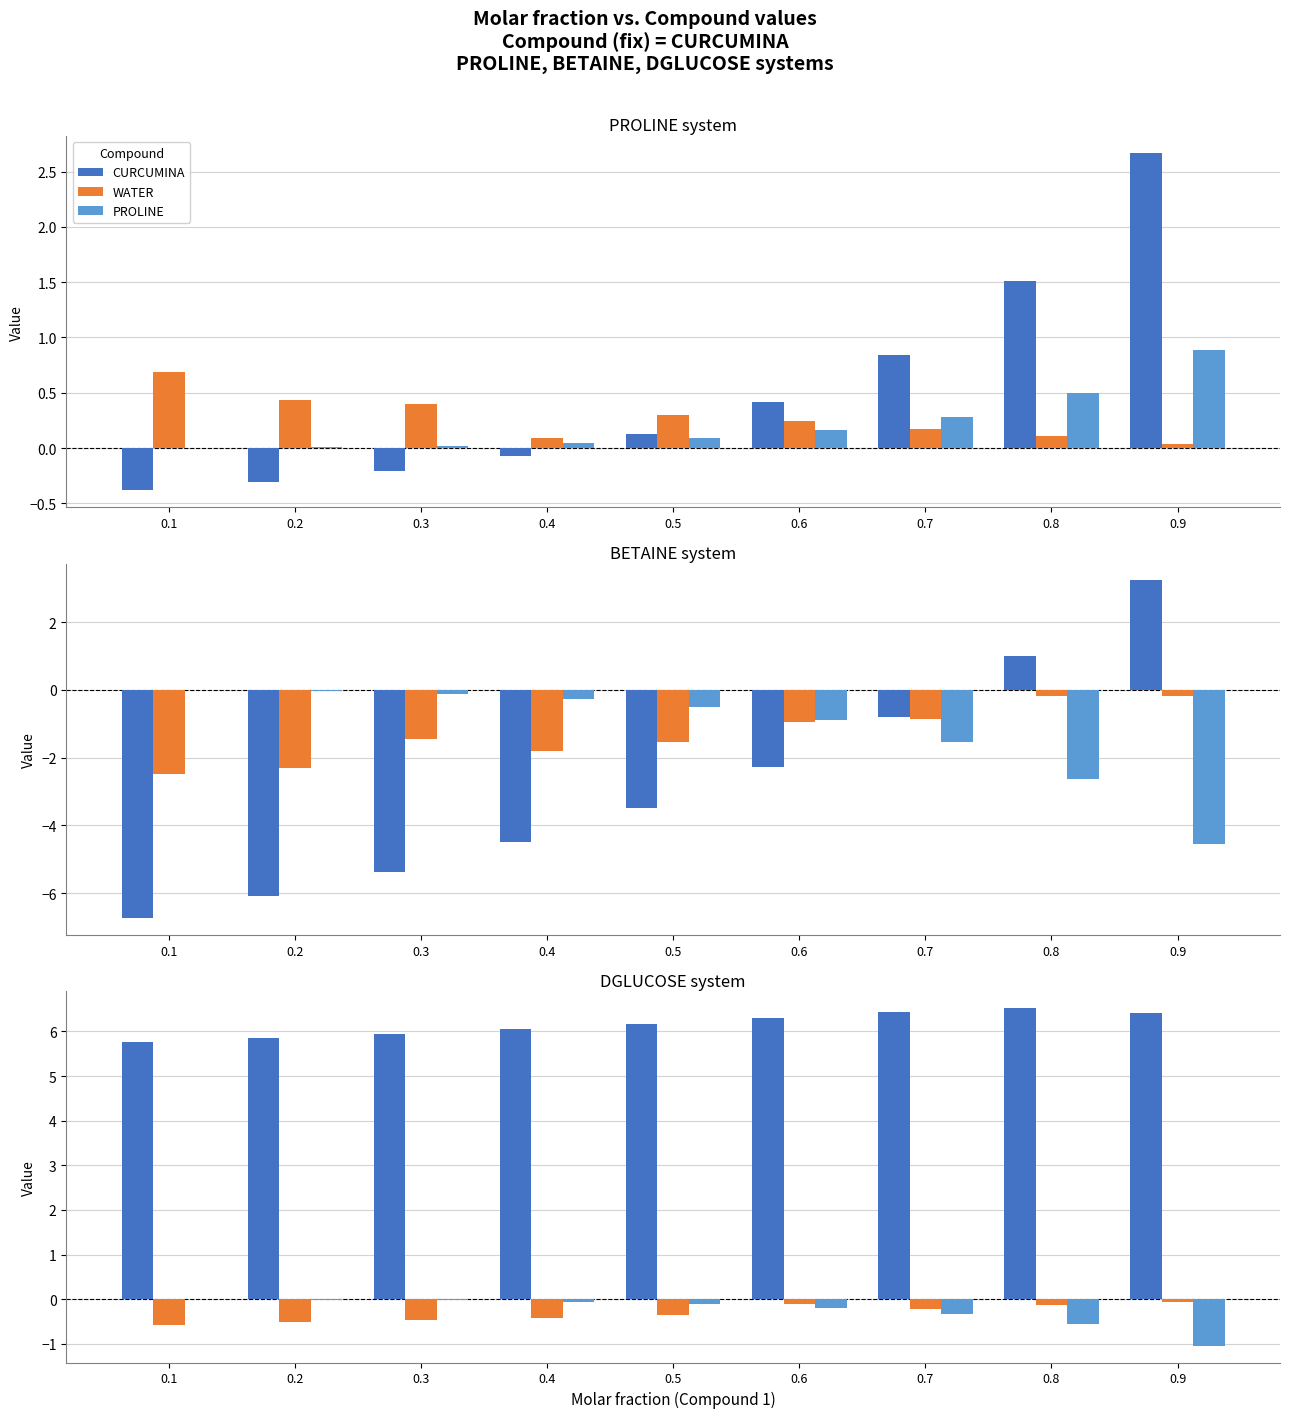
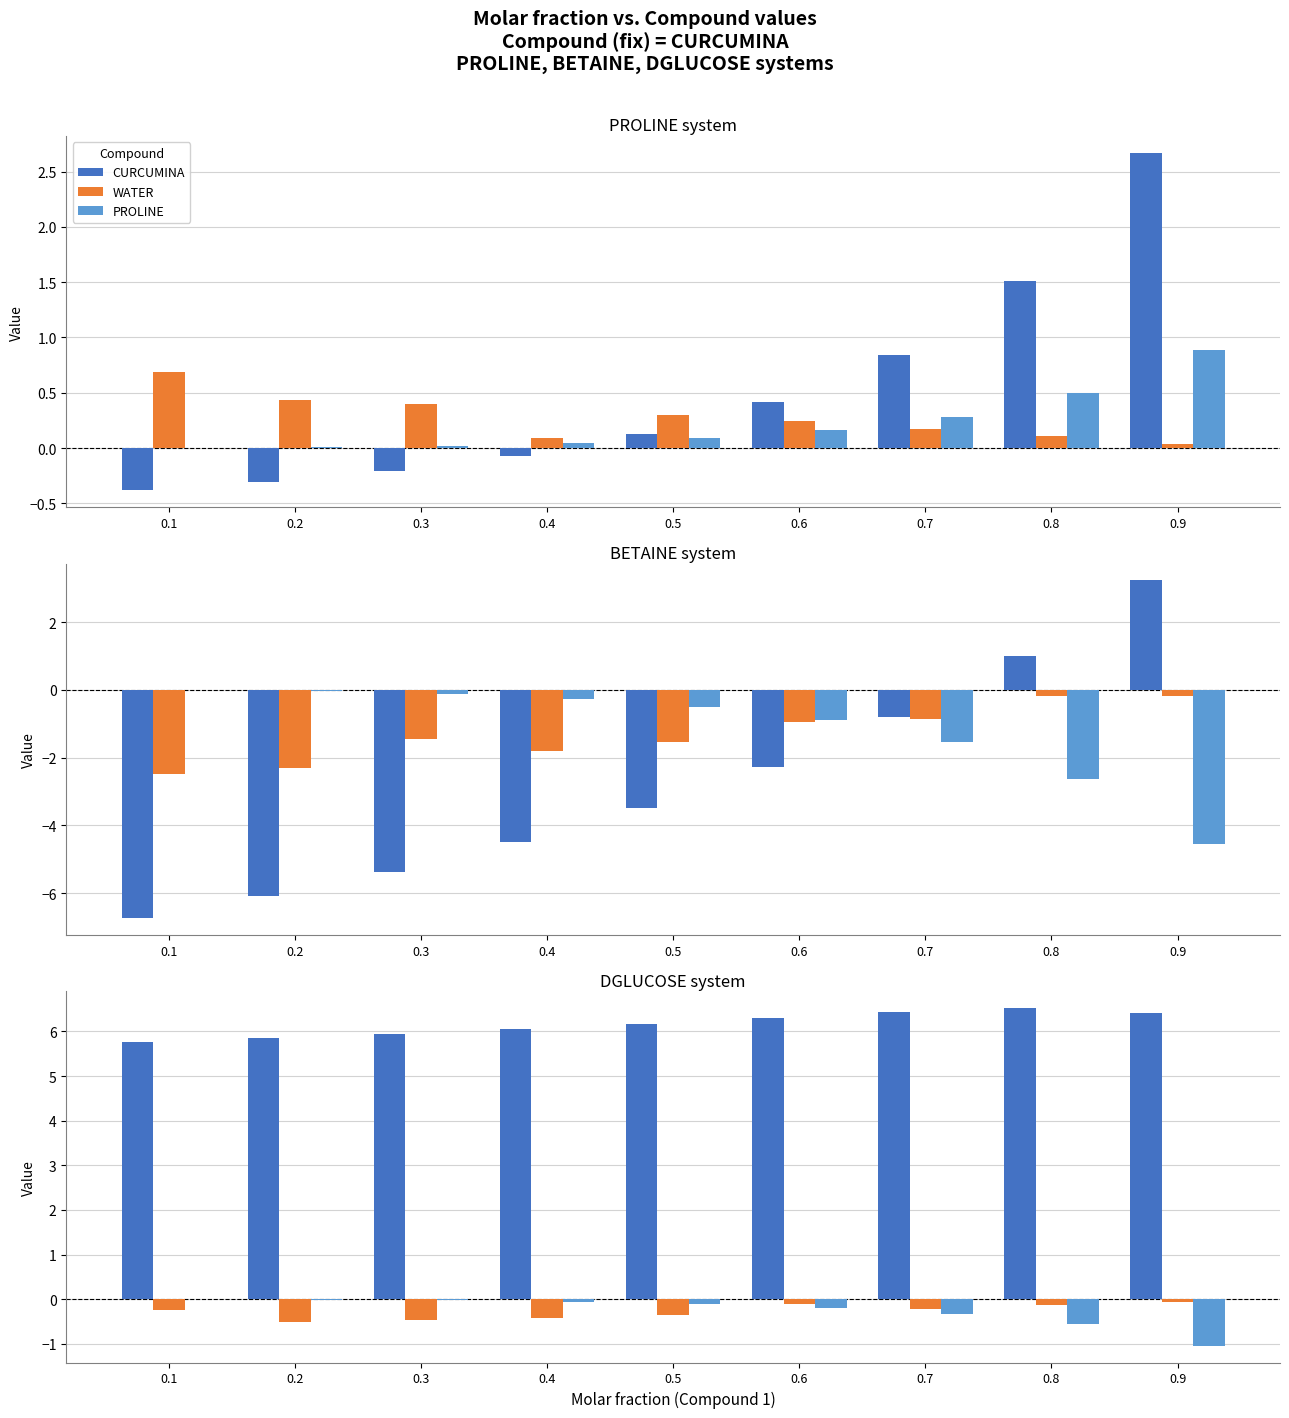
DGLUCOSE system, WATER, 0.1: -0.6 -> -0.2
